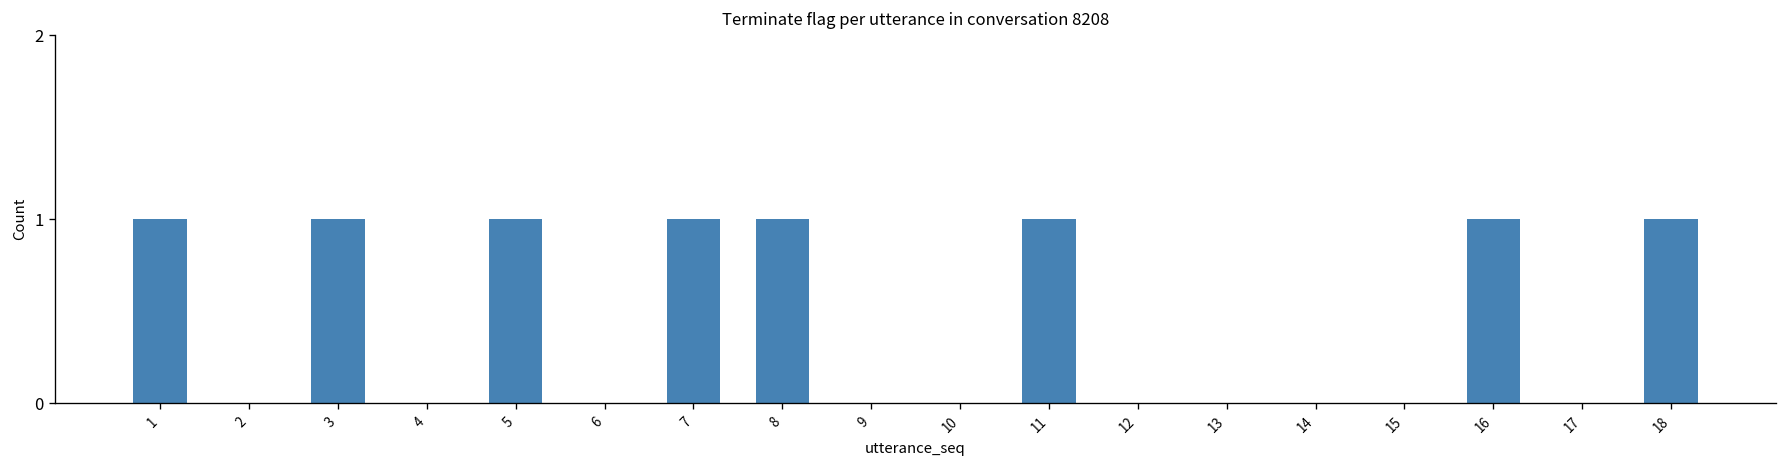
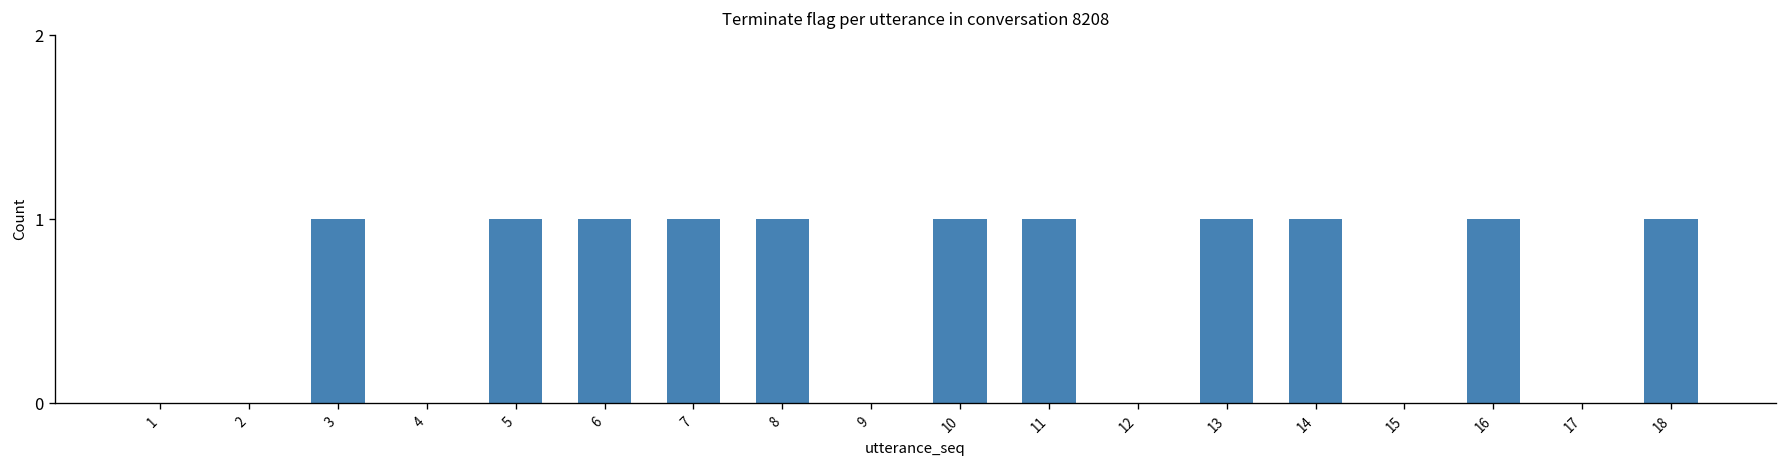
1: 1 -> 0
6: 0 -> 1
10: 0 -> 1
13: 0 -> 1
14: 0 -> 1
